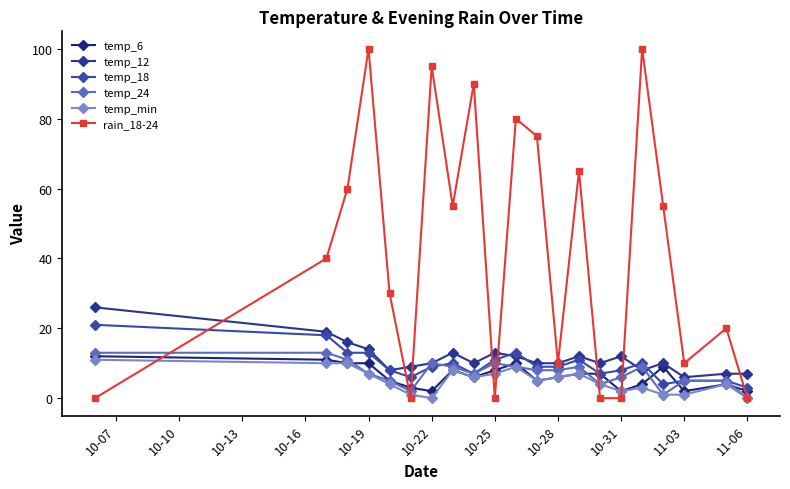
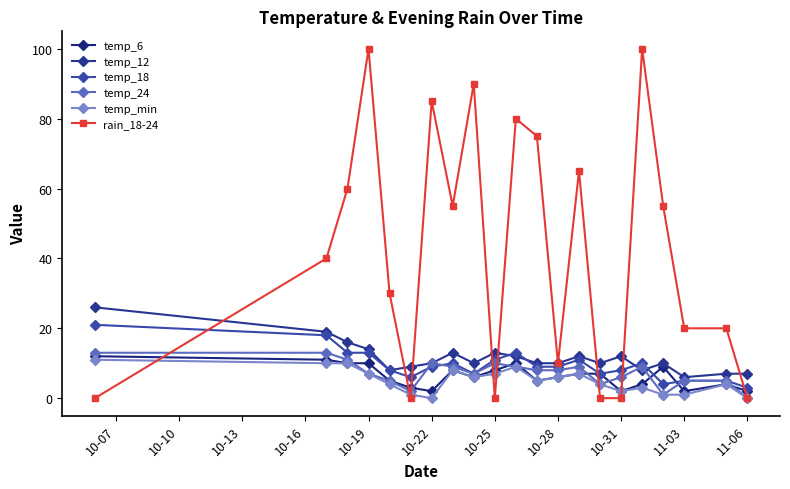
rain_18-24, 10-22: 95 -> 85
rain_18-24, 11-03: 10 -> 20
